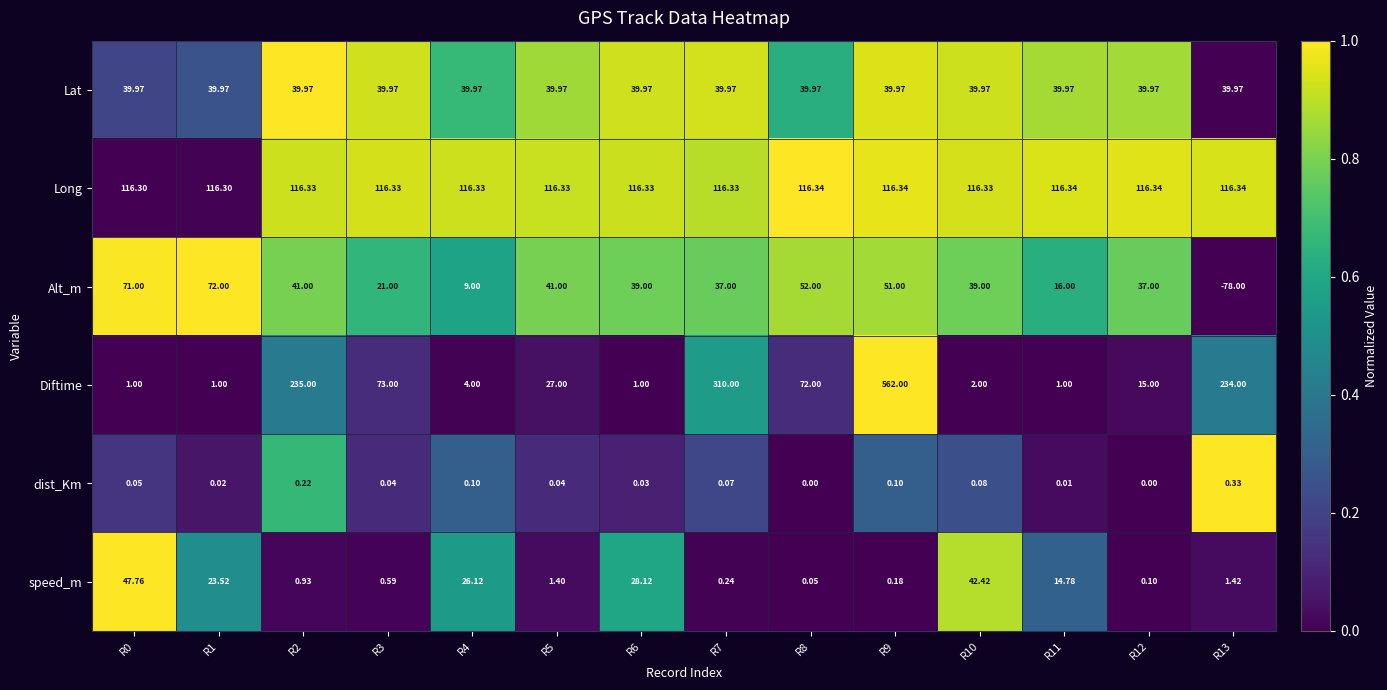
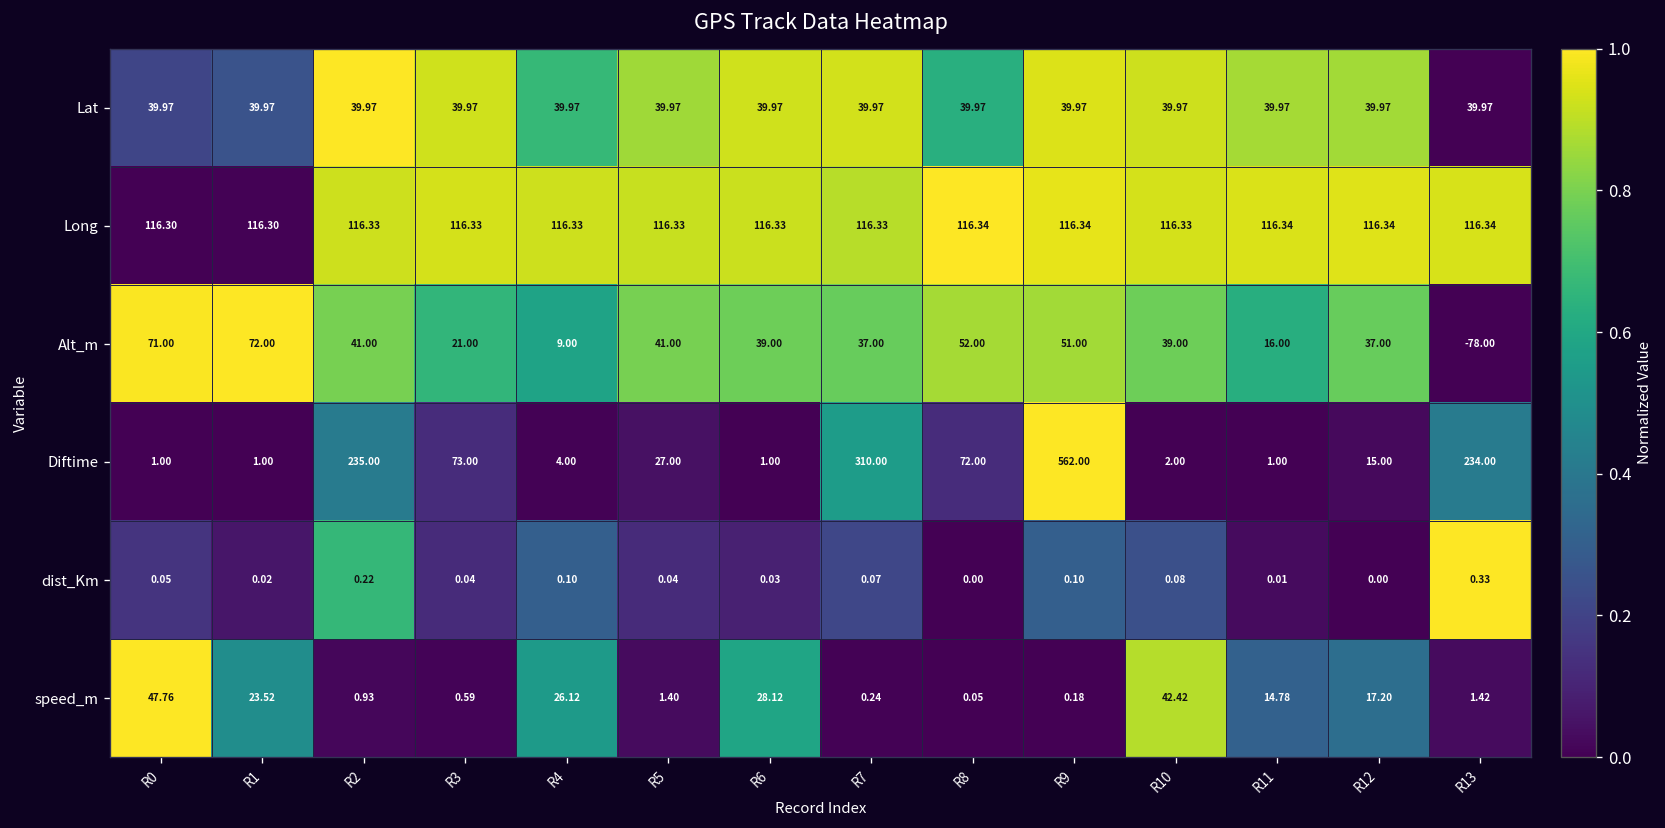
speed_m, R12: 0.10 -> 17.20
